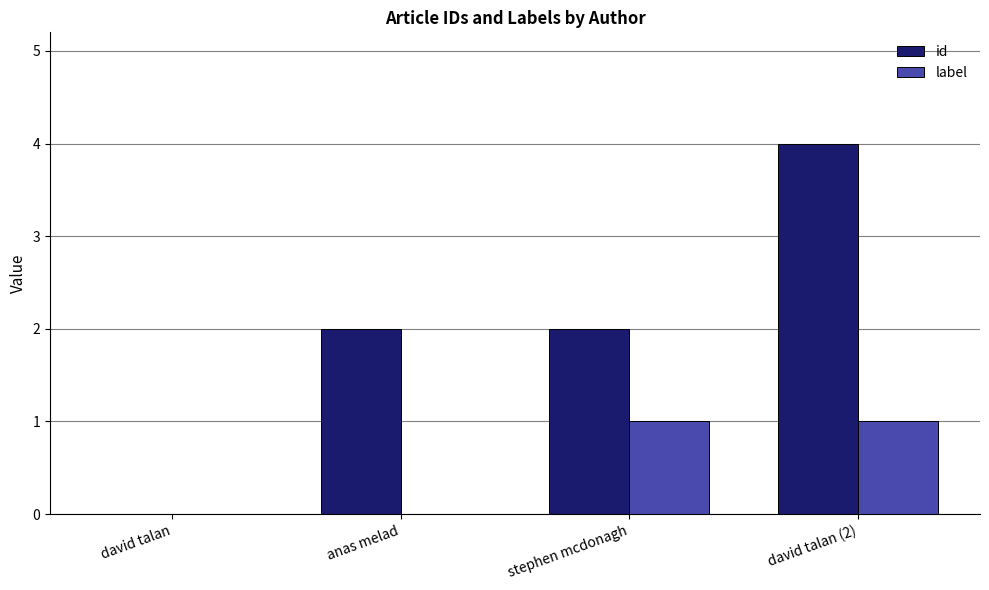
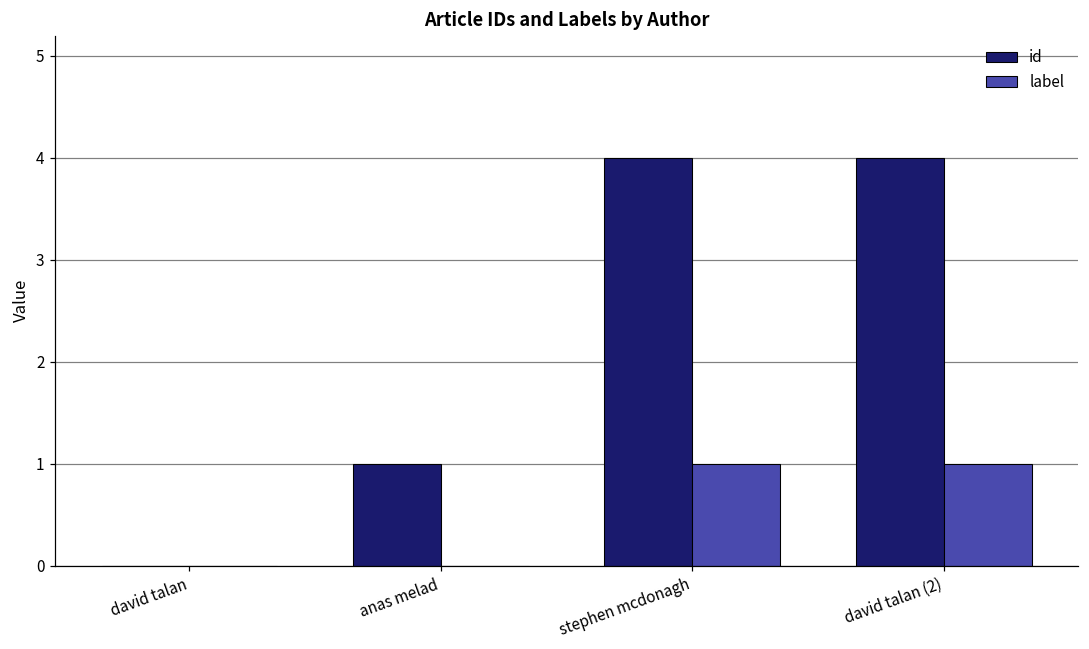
id, anas melad: 2 -> 1
id, stephen mcdonagh: 2 -> 4
